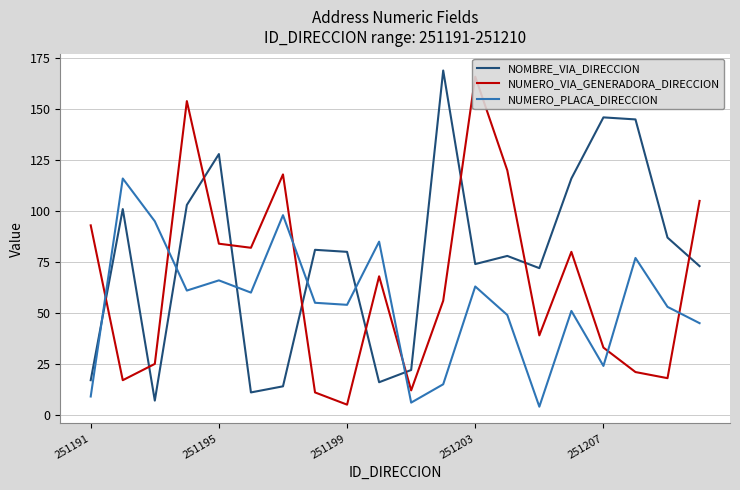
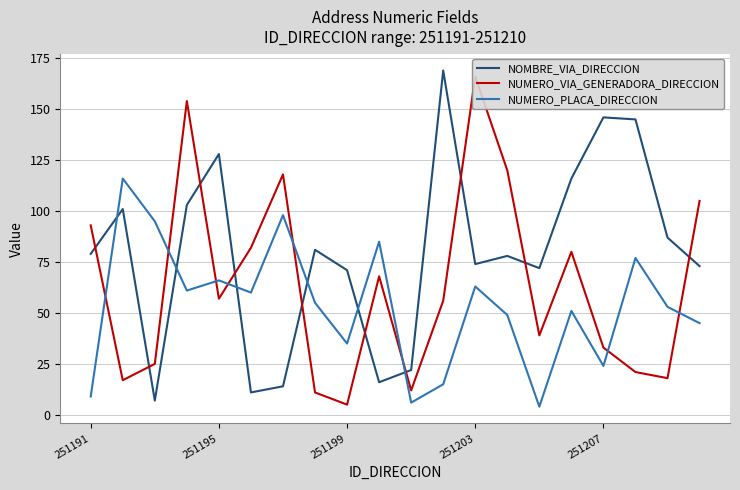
NOMBRE_VIA_DIRECCION, 251191: 17 -> 79
NUMERO_VIA_GENERADORA_DIRECCION, 251195: 84 -> 57
NOMBRE_VIA_DIRECCION, 251199: 80 -> 71
NUMERO_PLACA_DIRECCION, 251199: 54 -> 35
